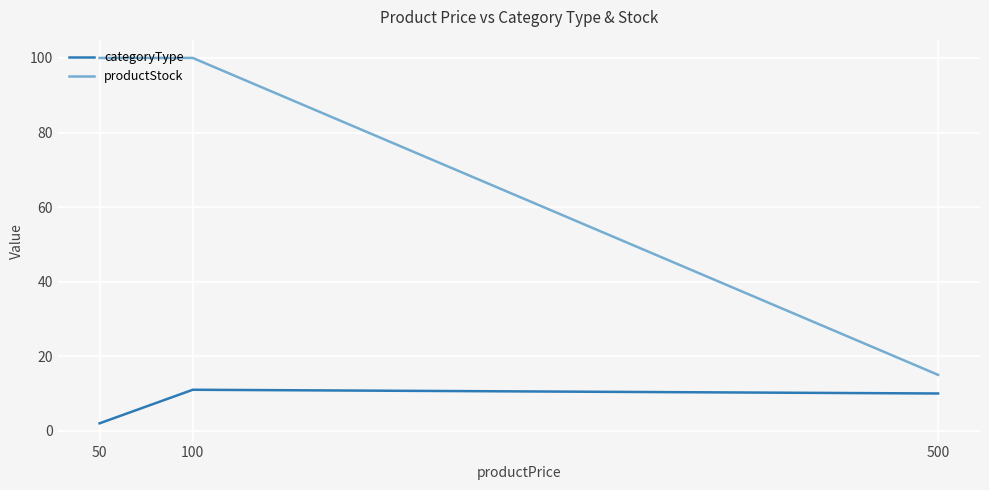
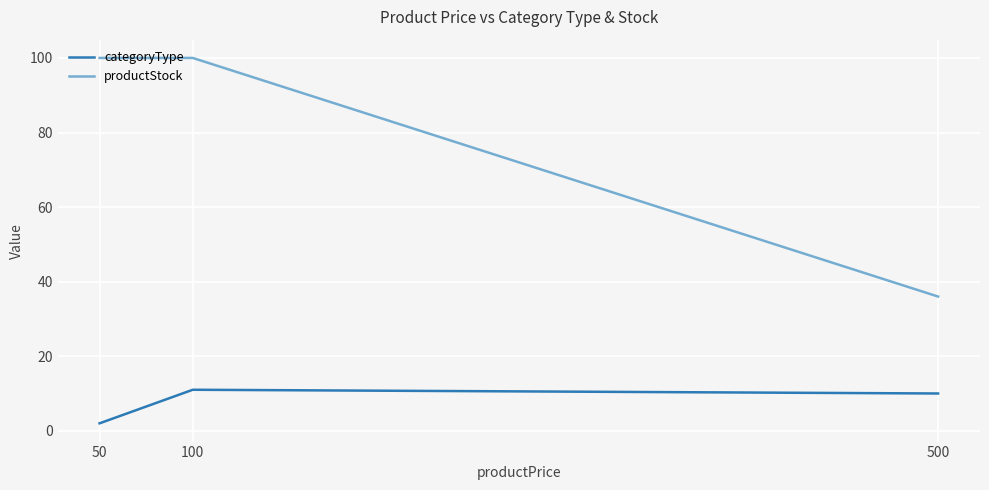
productStock, 500: 15 -> 36
